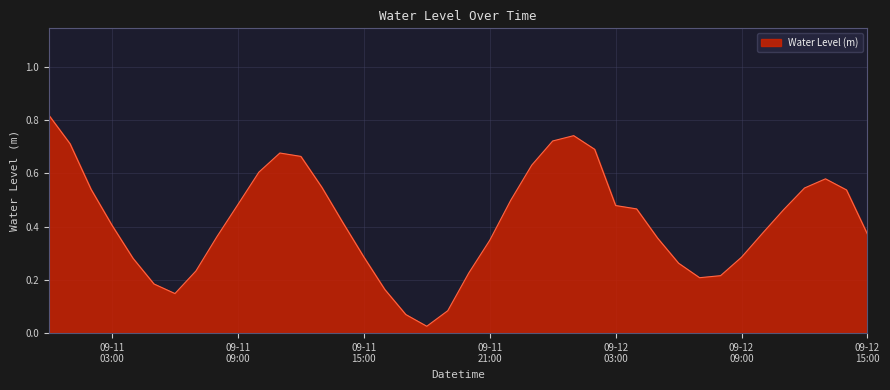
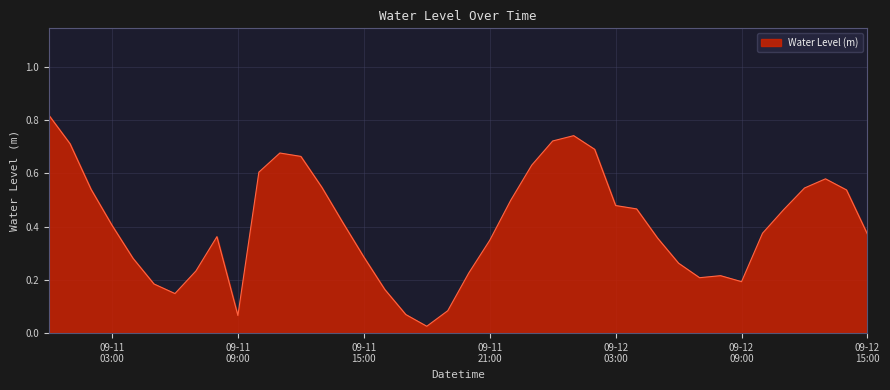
09-11 09:00: 0.48 -> 0.07
09-12 09:00: 0.29 -> 0.19
